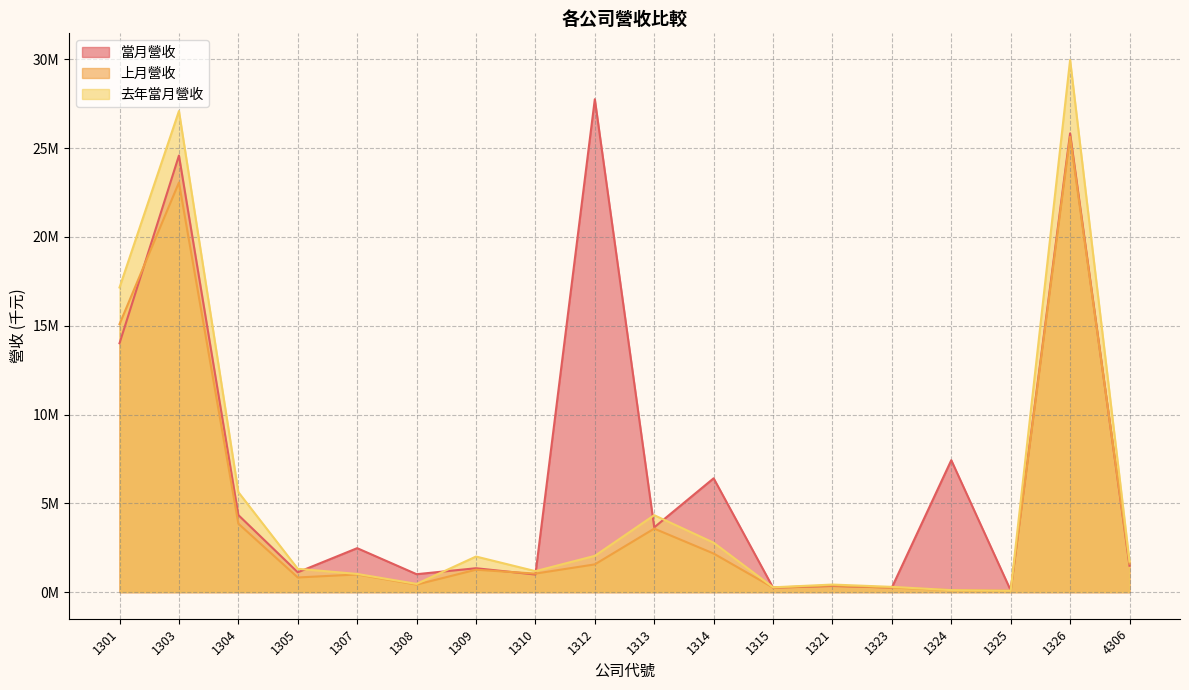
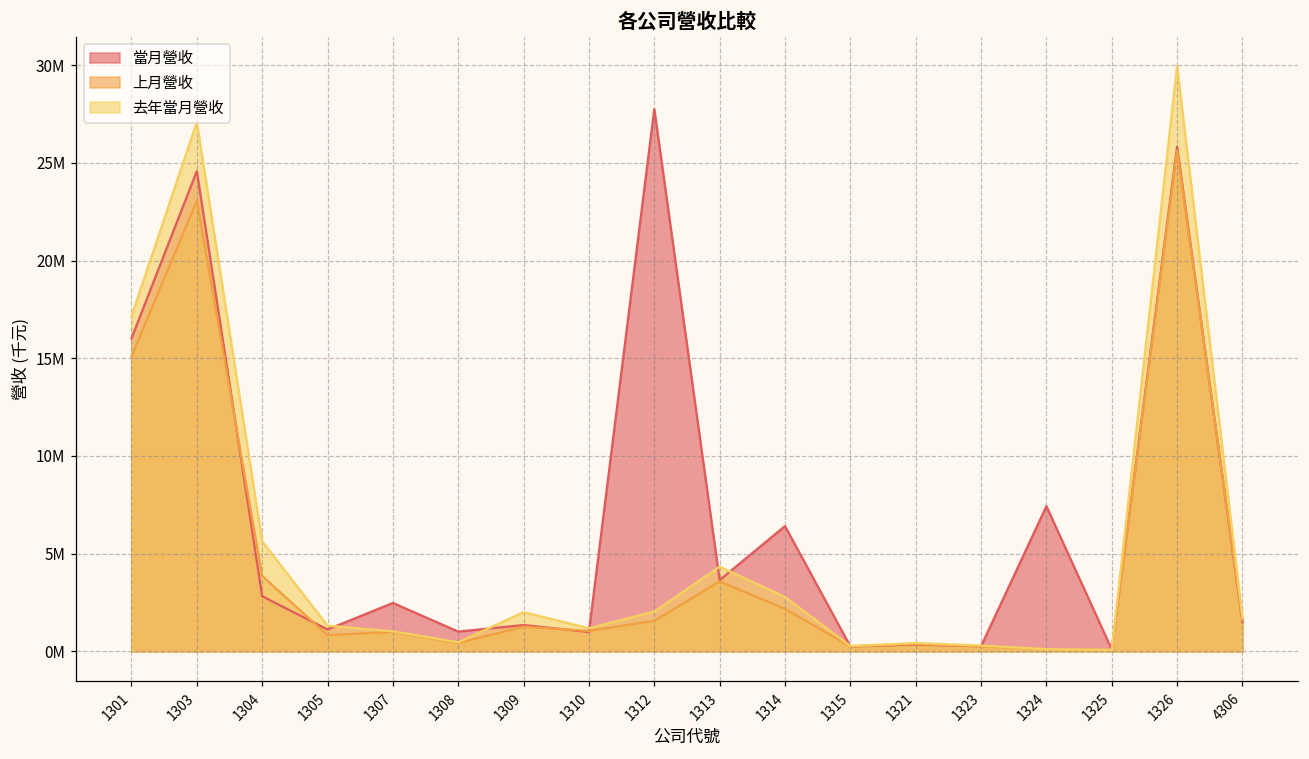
當月營收, 1301: 14000000 -> 16000000
當月營收, 1304: 4300000 -> 2800000
